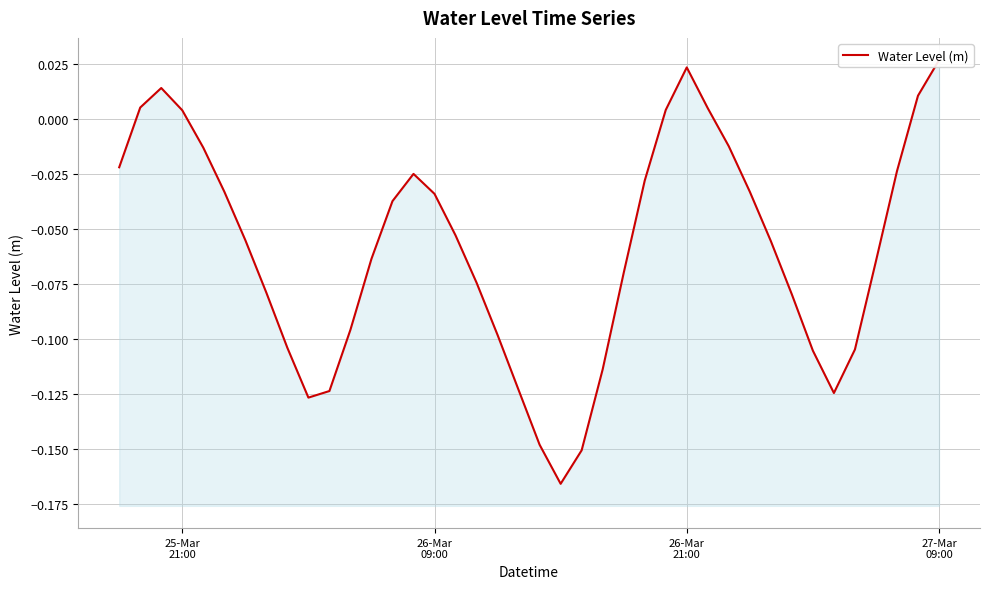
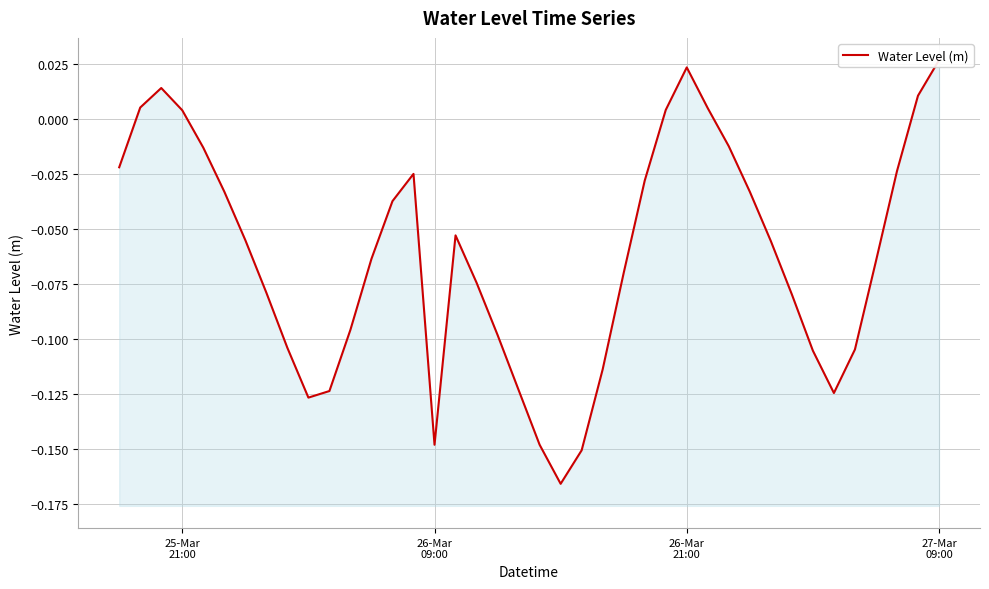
26-Mar 09:00: -0.034 -> -0.148
